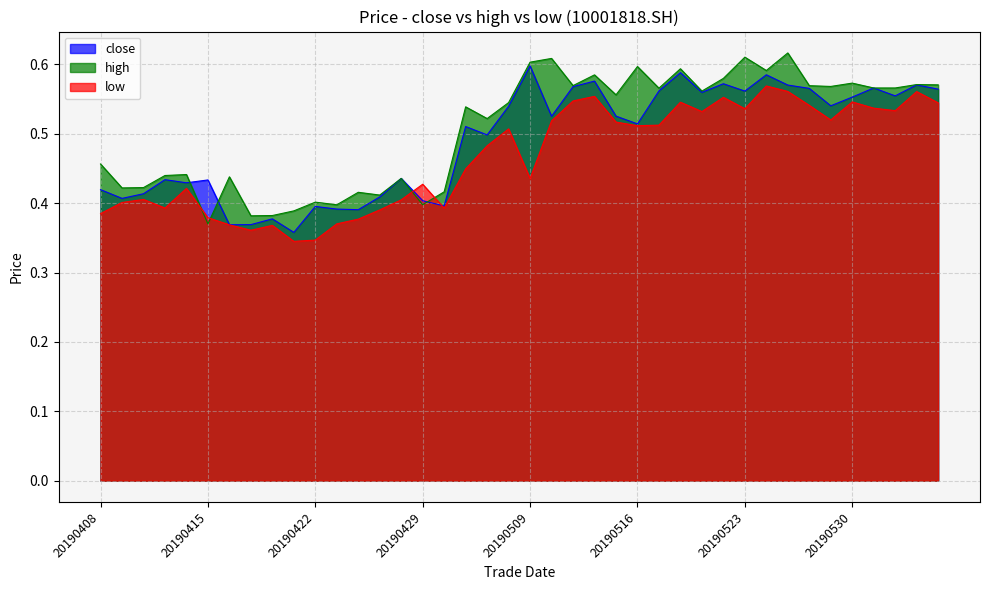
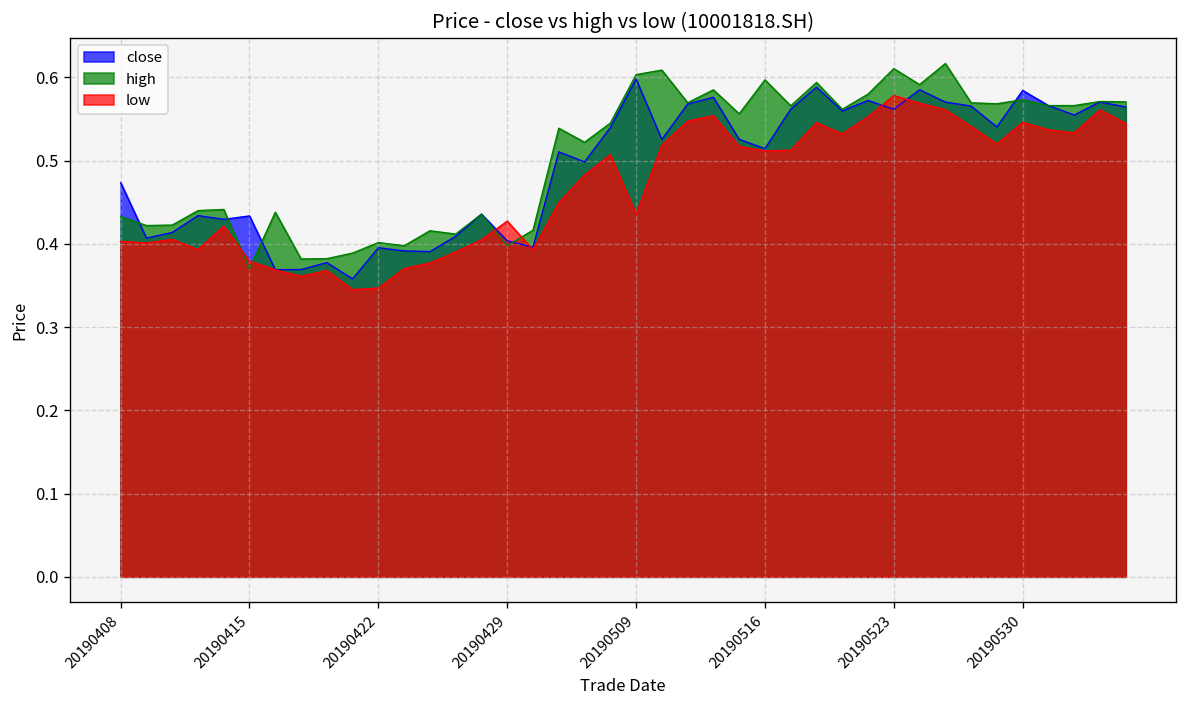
close, 20190408: 0.42 -> 0.47
high, 20190408: 0.46 -> 0.43
low, 20190408: 0.39 -> 0.40
low, 20190523: 0.54 -> 0.58
close, 20190530: 0.55 -> 0.58
